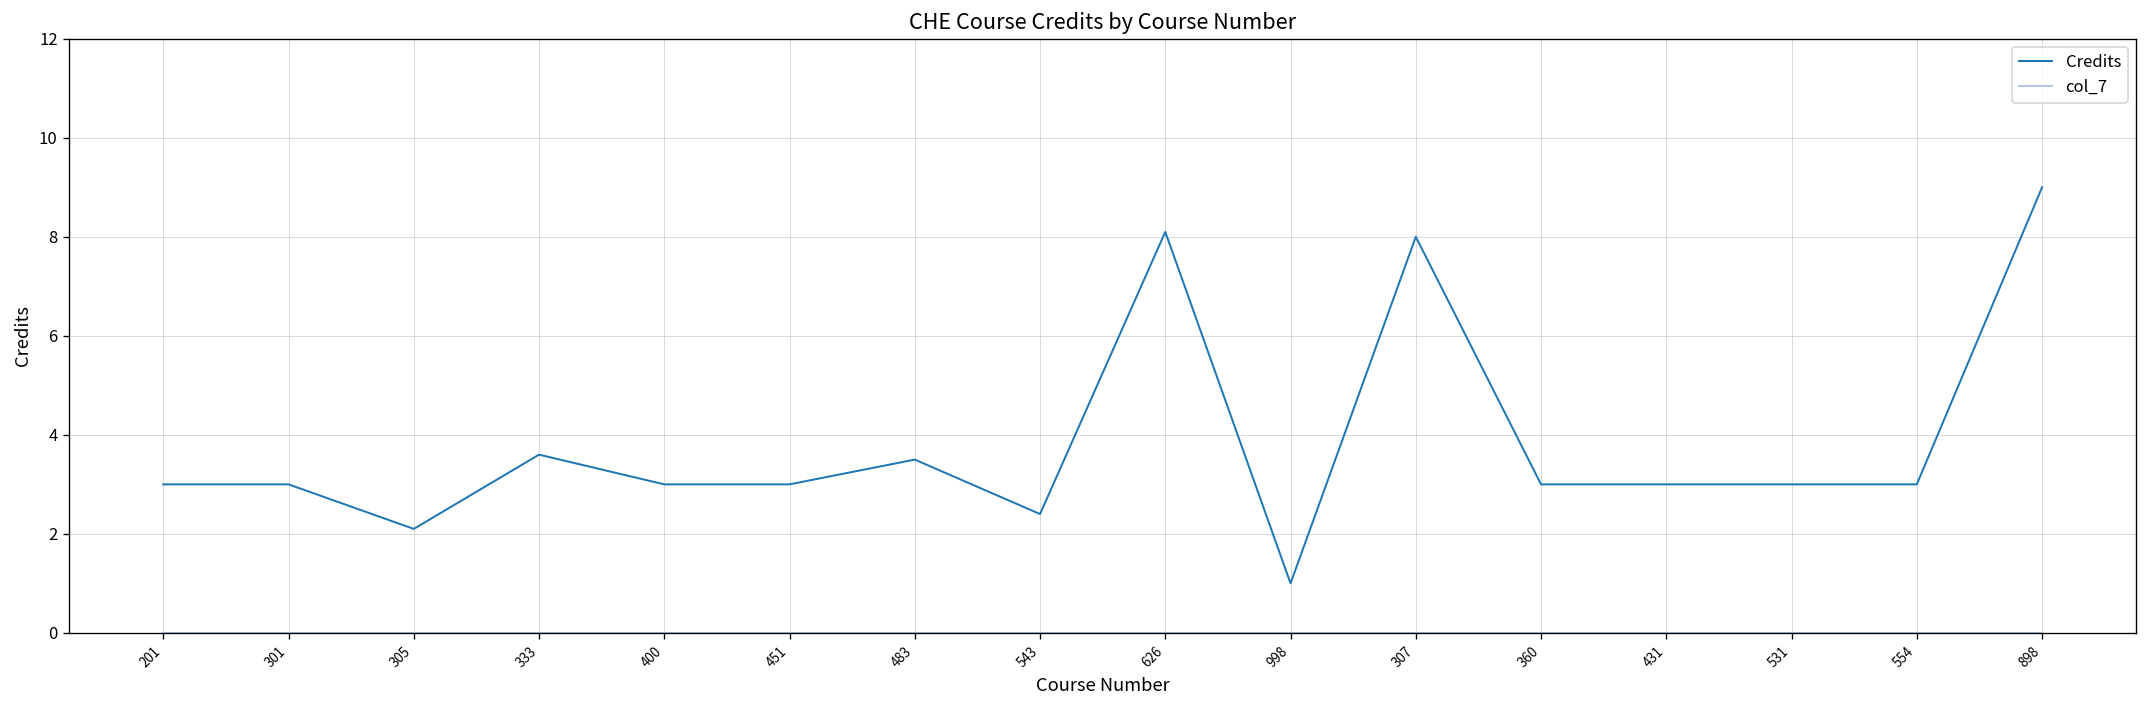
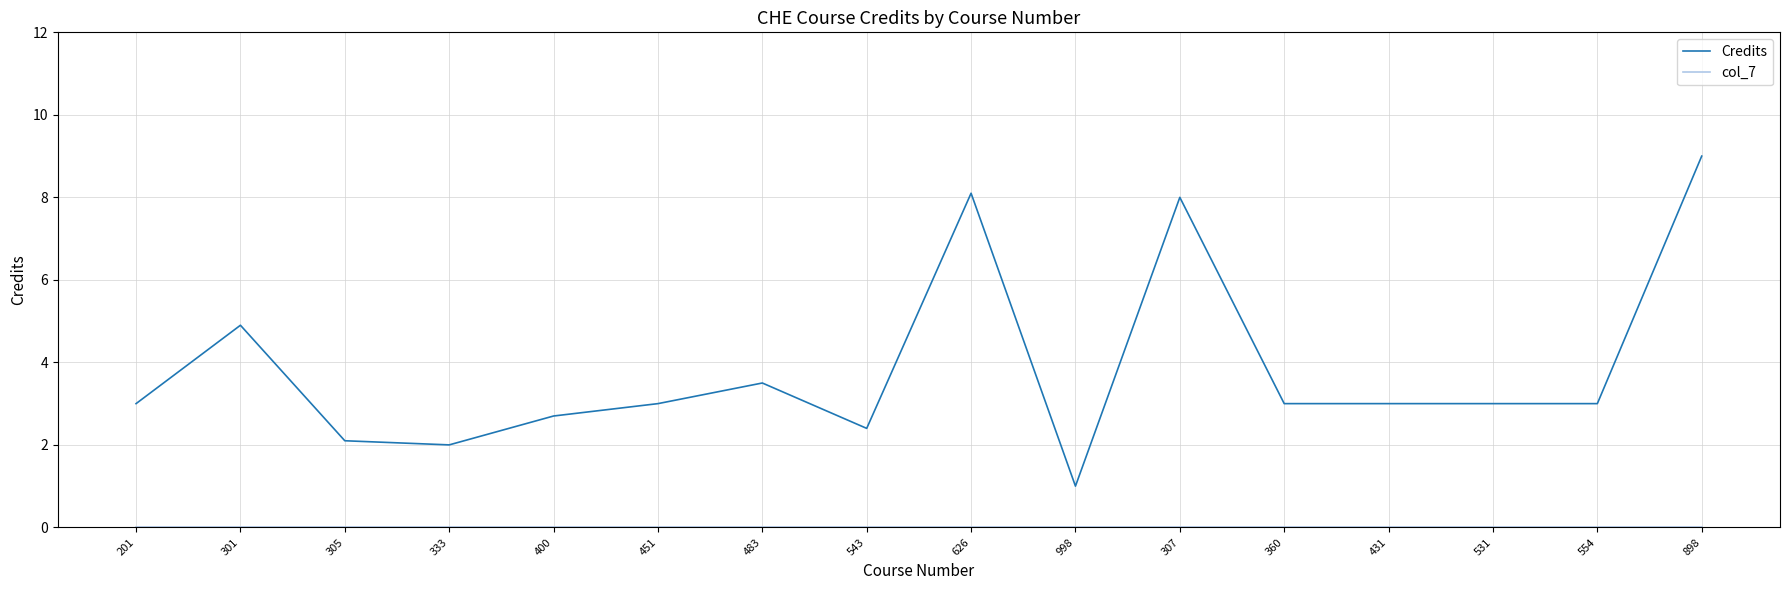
Credits, 301: 3.0 -> 4.9
Credits, 333: 3.6 -> 2.0
Credits, 400: 3.0 -> 2.7
